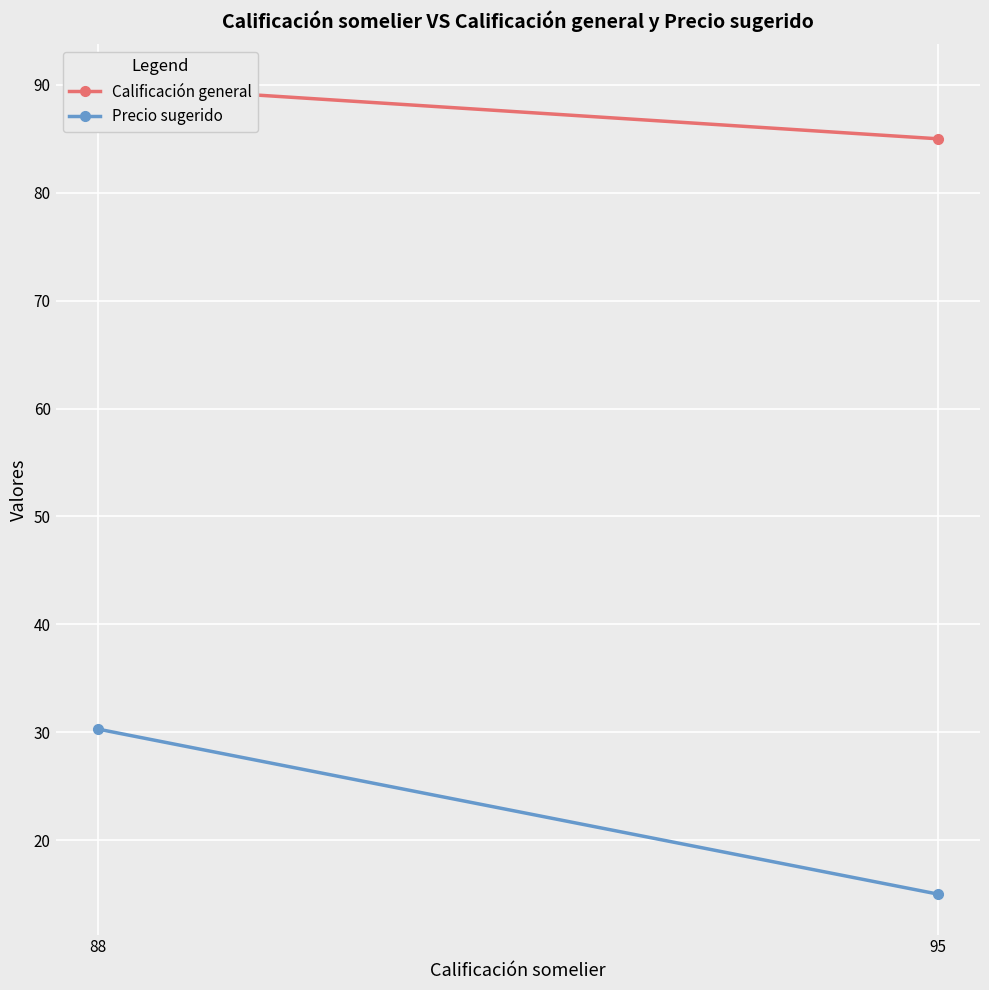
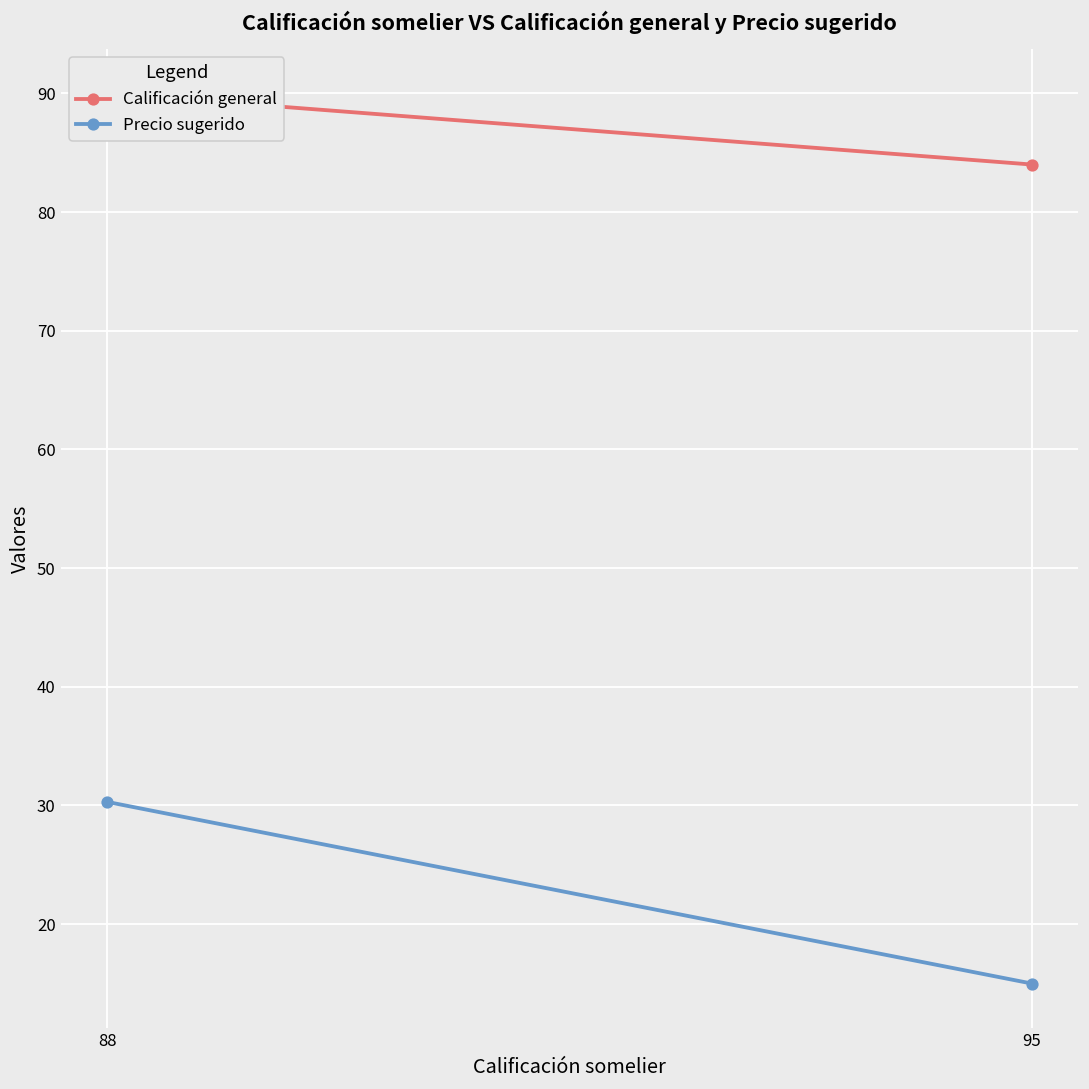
Calificación general, 95: 85 -> 84
